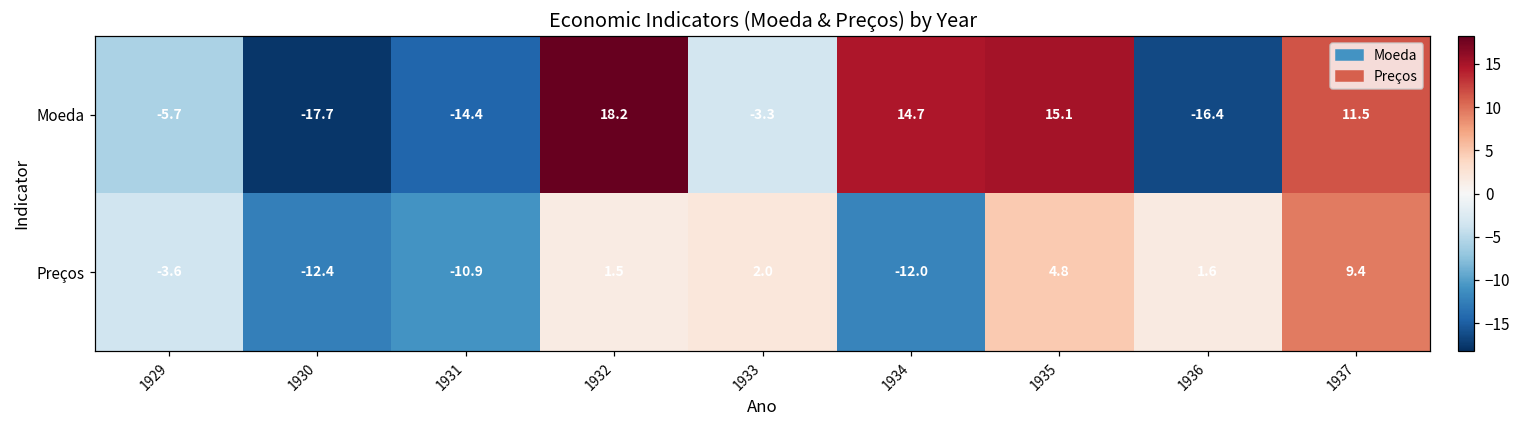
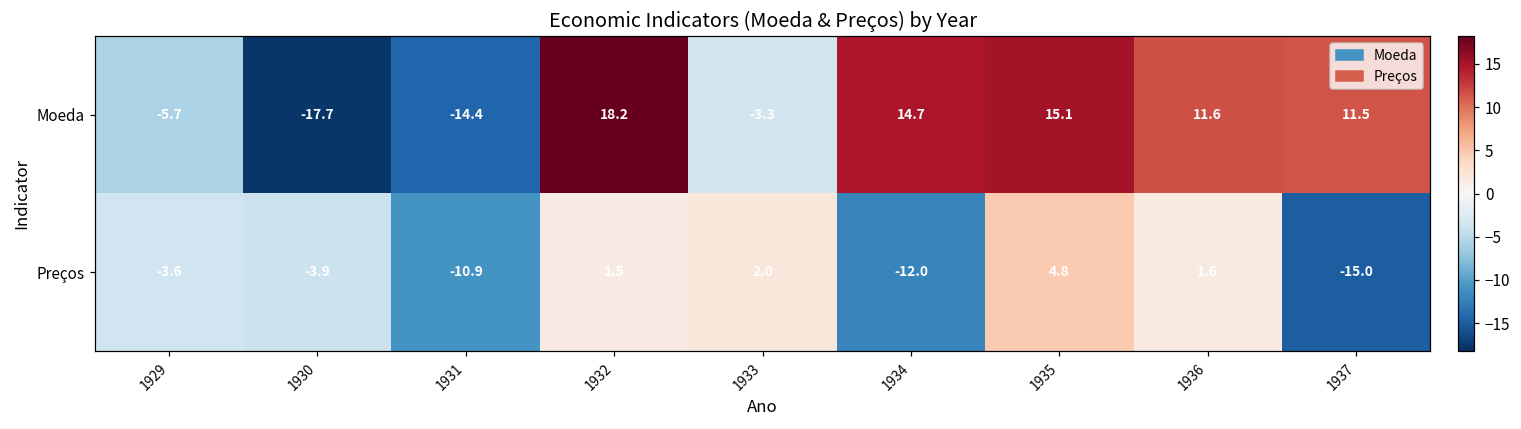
Moeda, 1936: -16.4 -> 11.6
Preços, 1930: -12.4 -> -3.9
Preços, 1937: 9.4 -> -15.0
